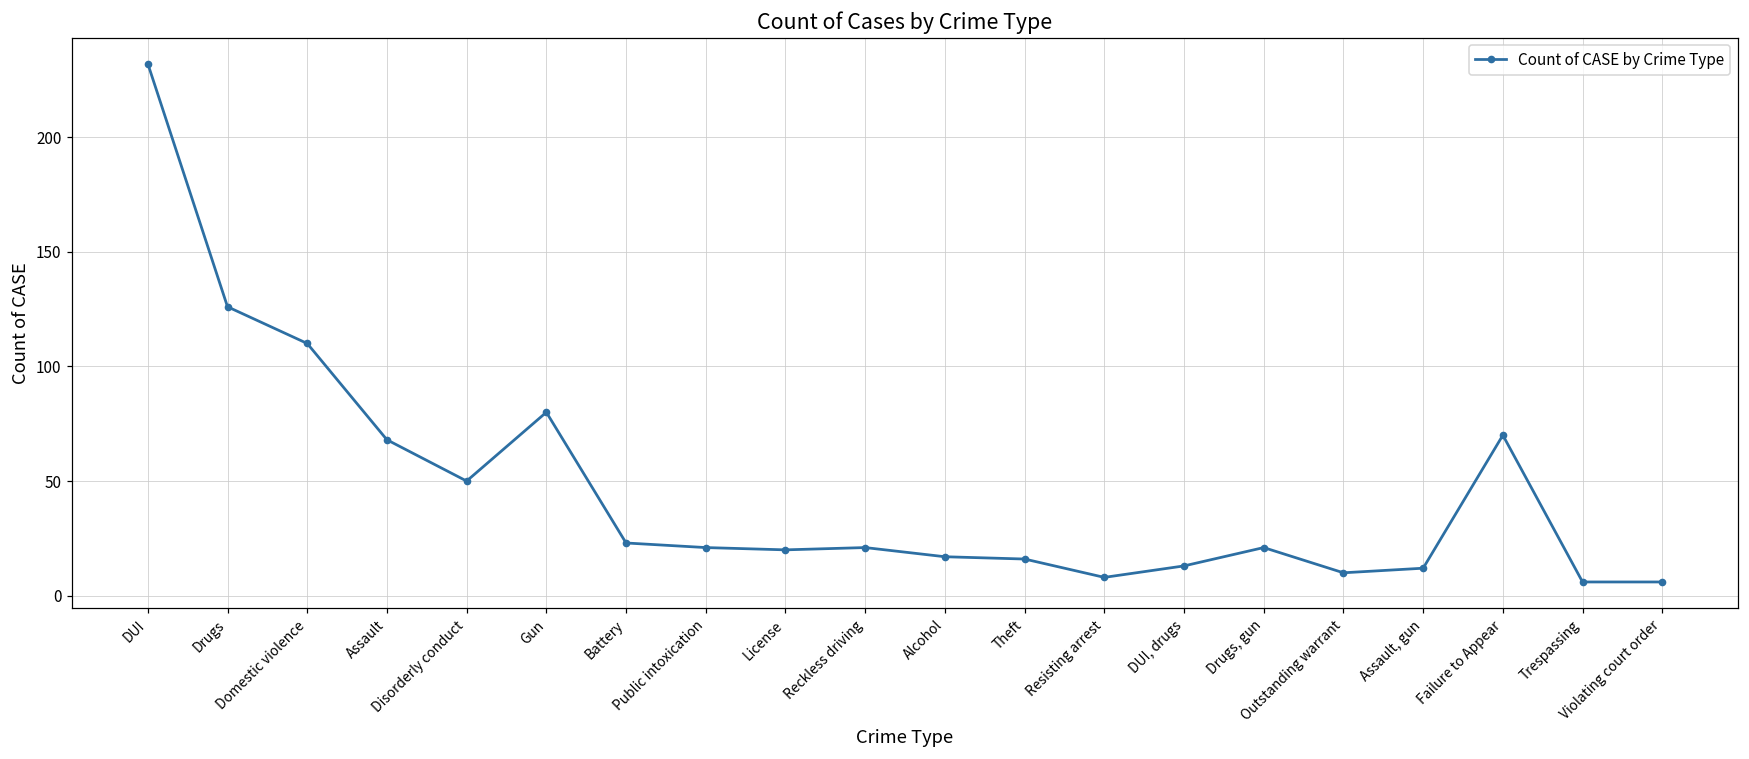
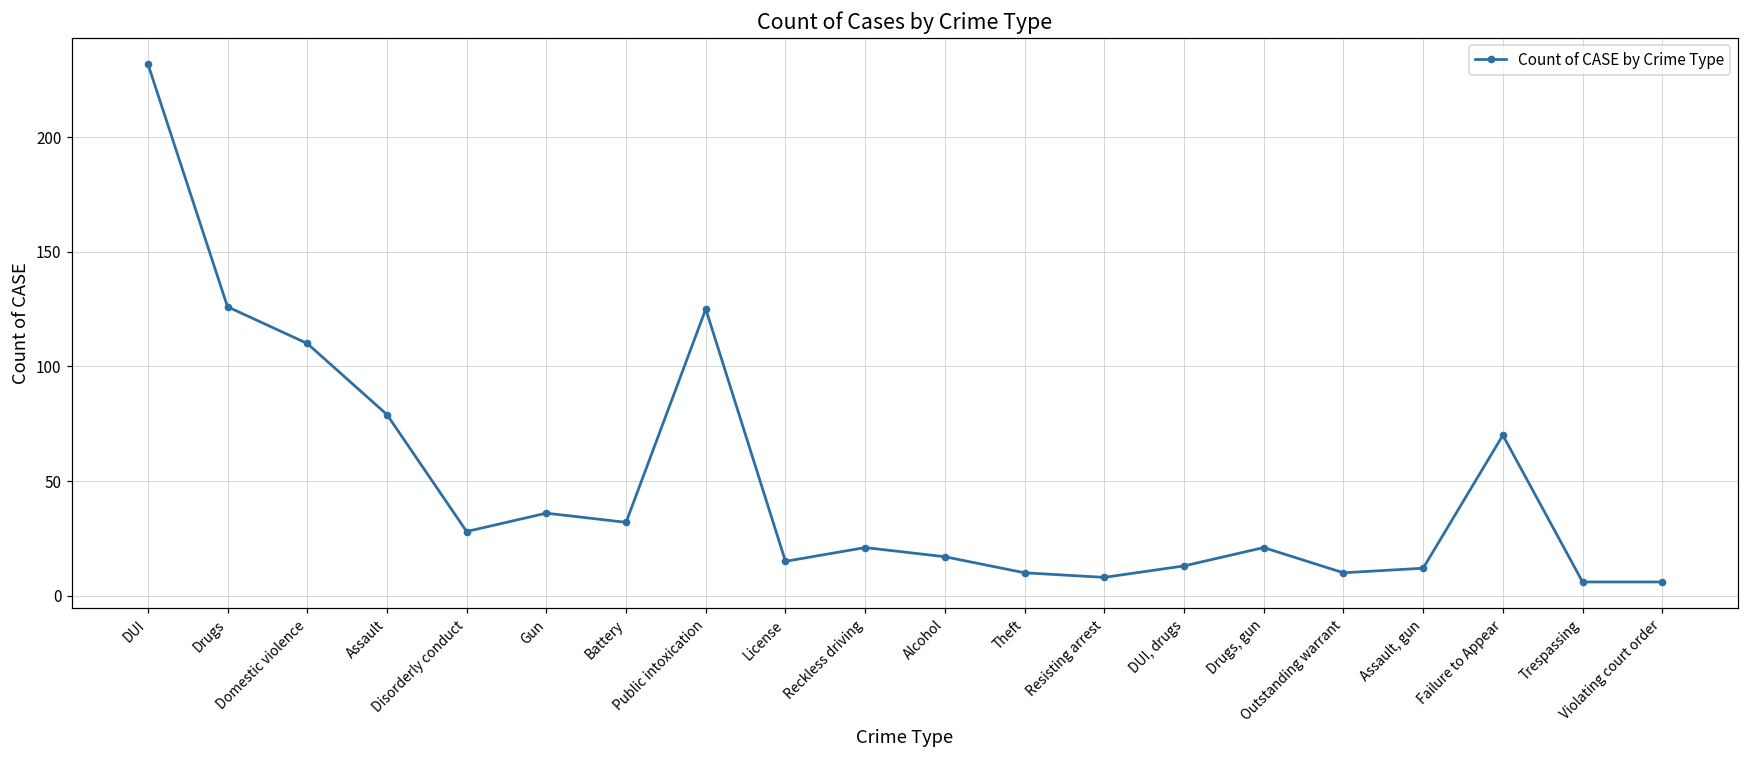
Assault: 68 -> 79
Disorderly conduct: 50 -> 28
Gun: 80 -> 36
Battery: 23 -> 32
Public intoxication: 21 -> 125
License: 20 -> 15
Theft: 16 -> 10
